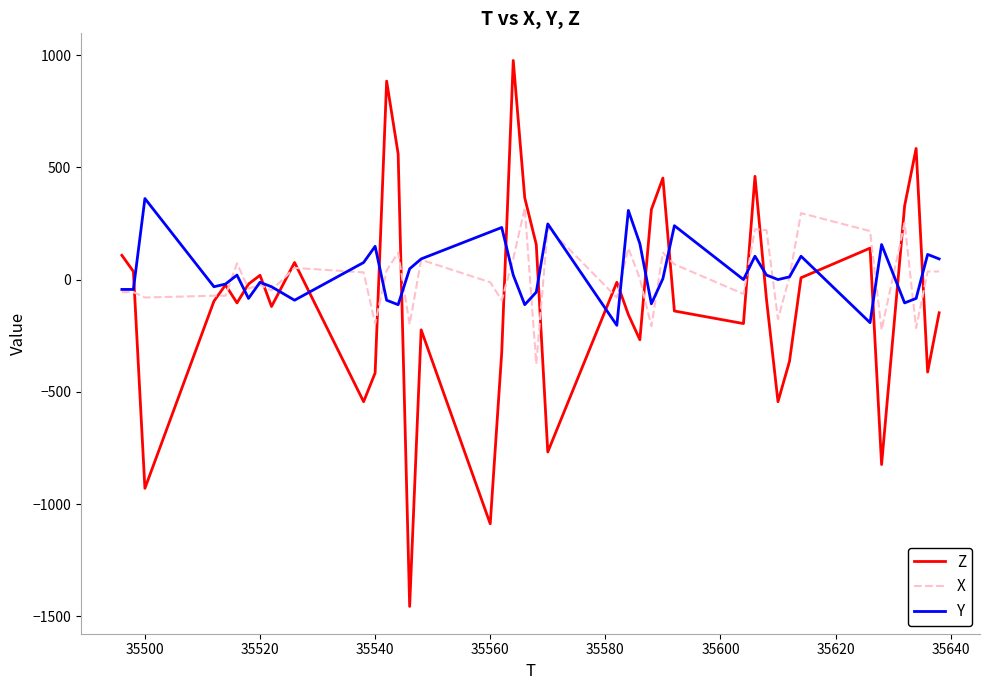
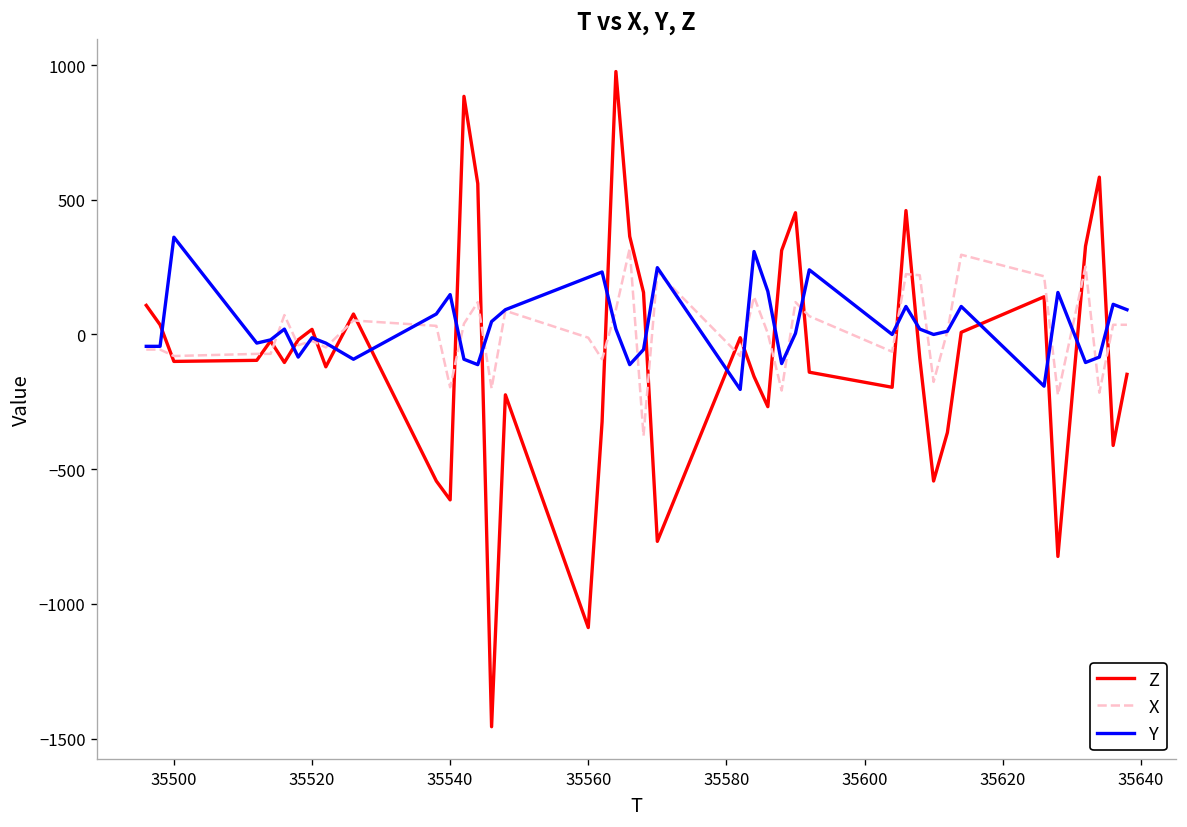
Z, 35500: -930 -> -100
Z, 35540: -420 -> -610
